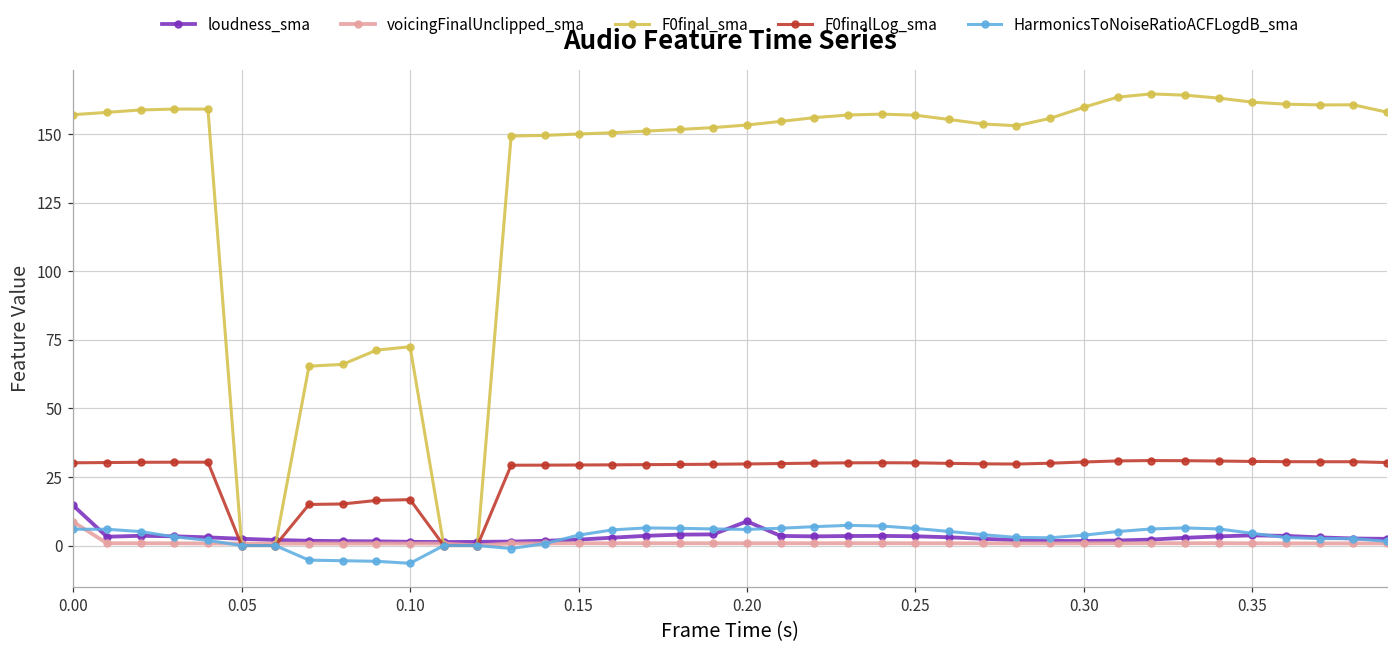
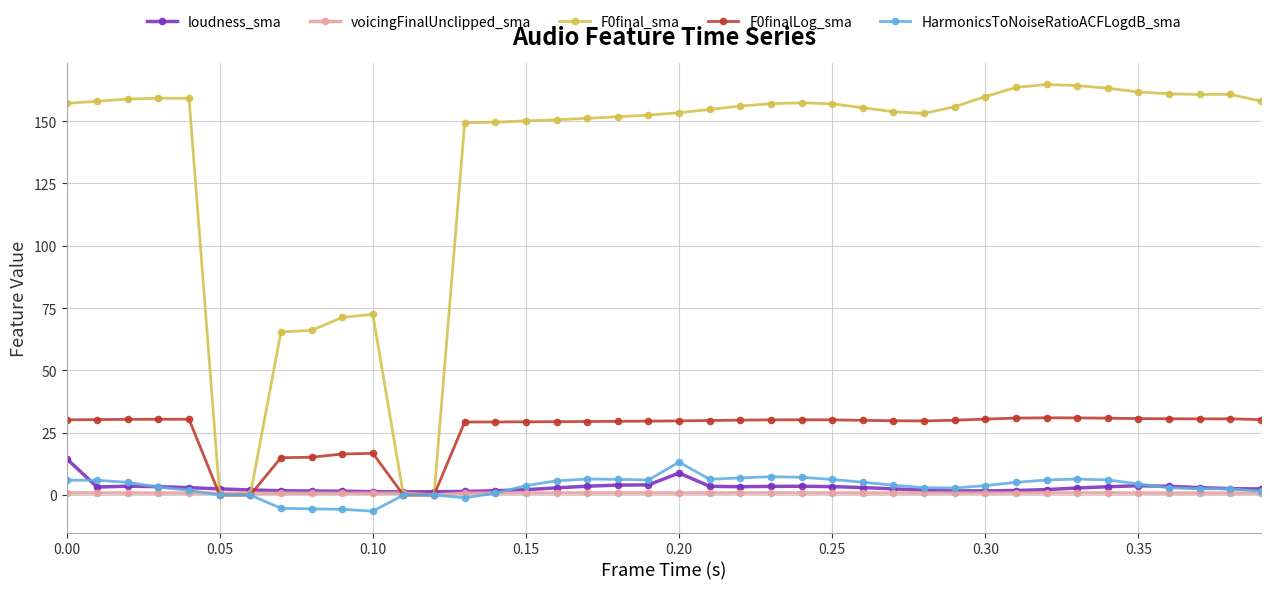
voicingFinalUnclipped_sma, 0.00: 9 -> 1
HarmonicsToNoiseRatioACFLogdB_sma, 0.20: 6 -> 13
